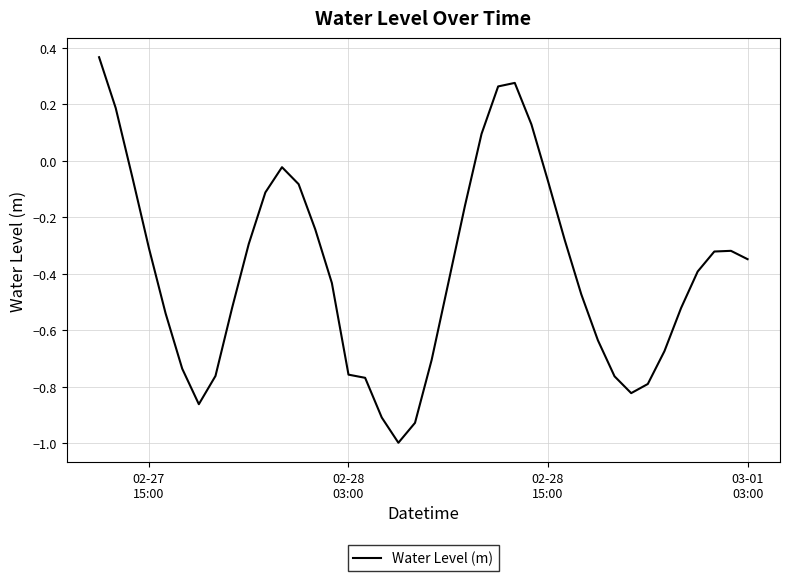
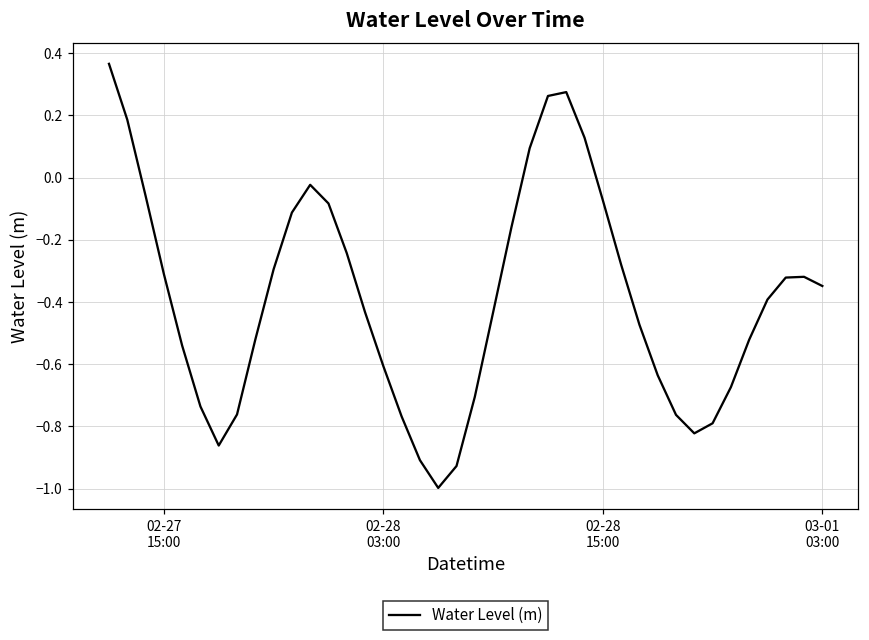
02-28 03:00: -0.76 -> -0.61
